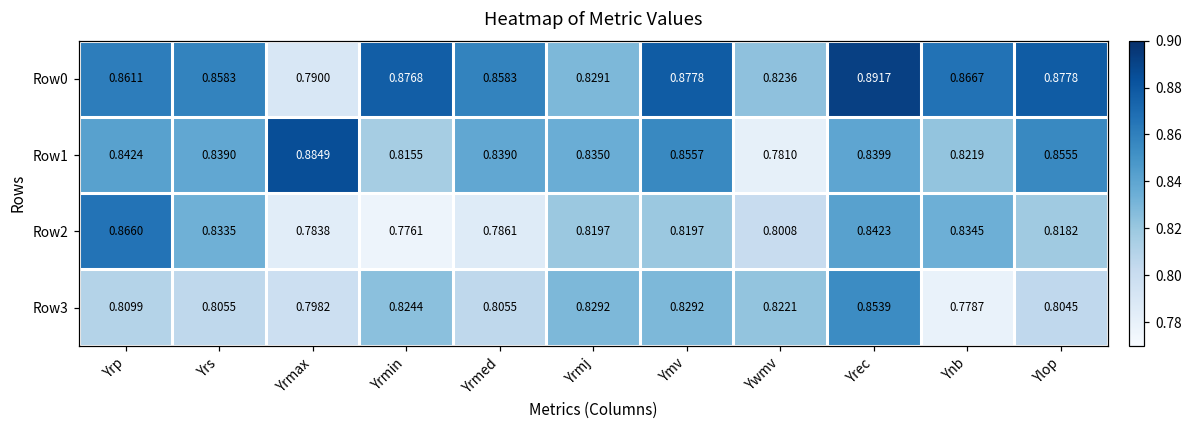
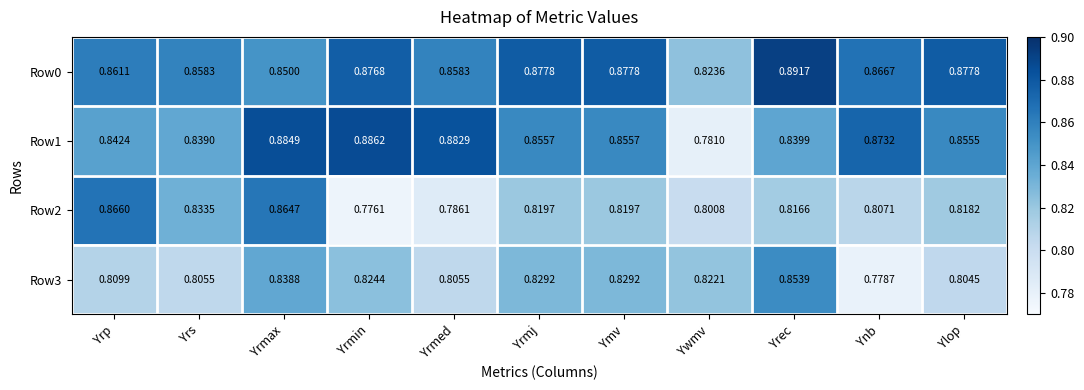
Row0, Yrmax: 0.7900 -> 0.8500
Row0, Yrmj: 0.8291 -> 0.8778
Row1, Yrmin: 0.8155 -> 0.8862
Row1, Yrmed: 0.8390 -> 0.8829
Row1, Yrmj: 0.8350 -> 0.8557
Row1, Ynb: 0.8219 -> 0.8732
Row2, Yrmax: 0.7838 -> 0.8647
Row2, Yrec: 0.8423 -> 0.8166
Row2, Ynb: 0.8345 -> 0.8071
Row3, Yrmax: 0.7982 -> 0.8388
